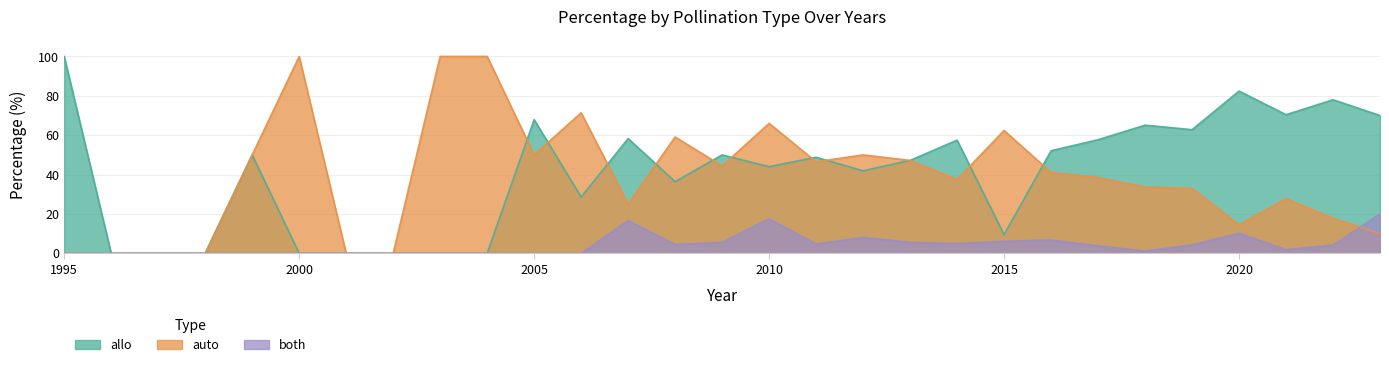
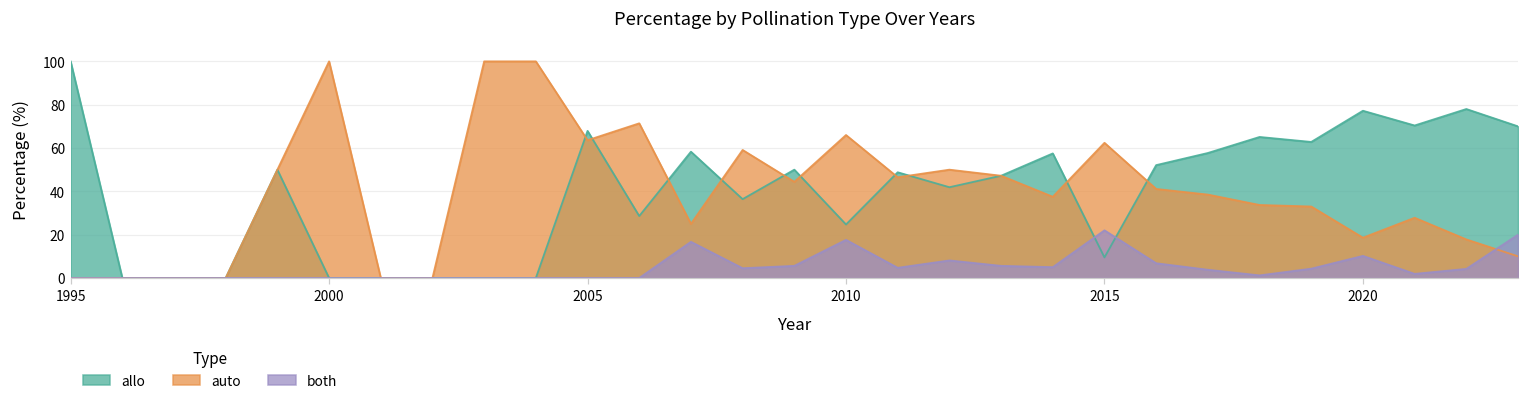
auto, 2005: 50 -> 64
allo, 2010: 44 -> 25
both, 2015: 6 -> 22
allo, 2020: 82 -> 77
auto, 2020: 15 -> 19
